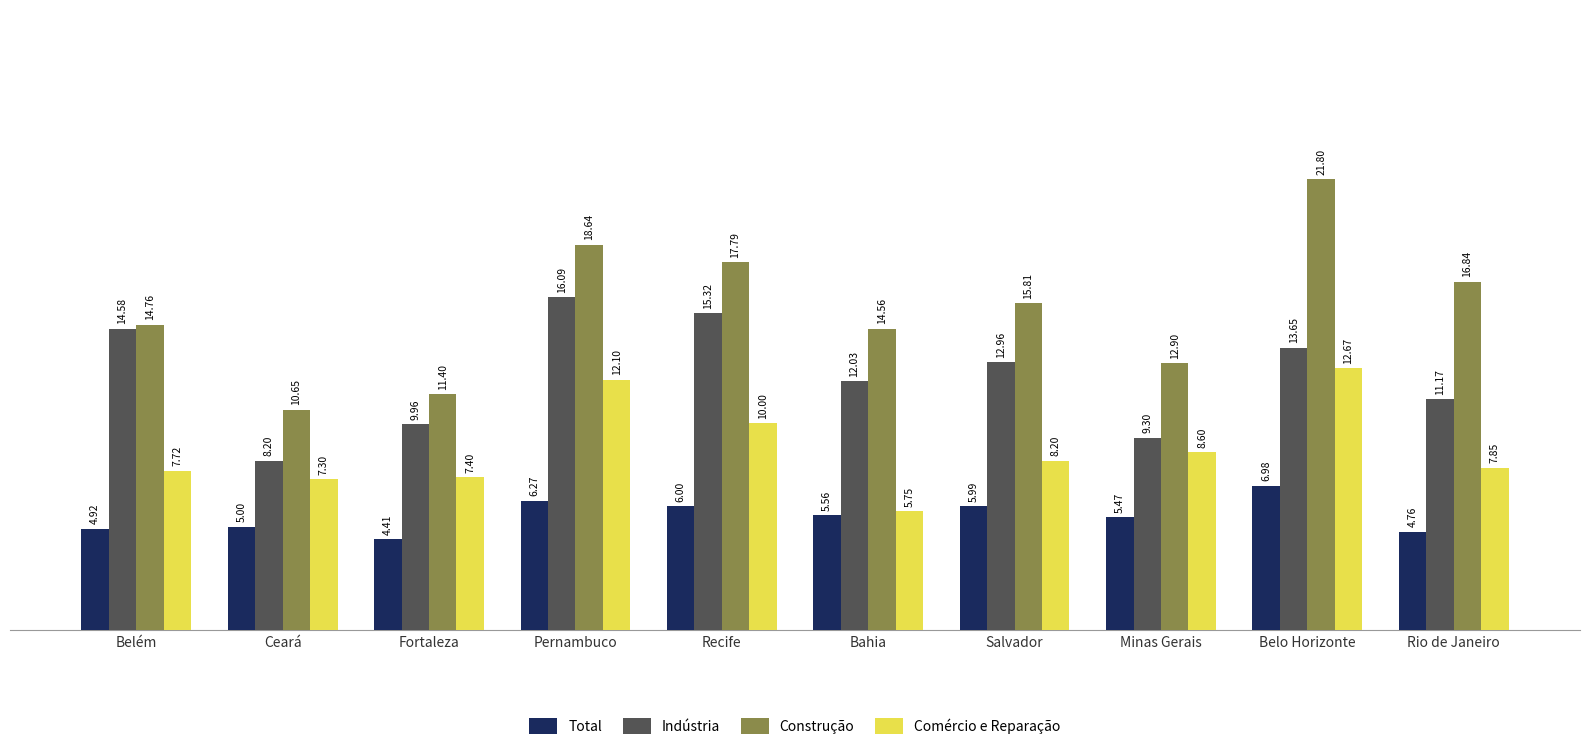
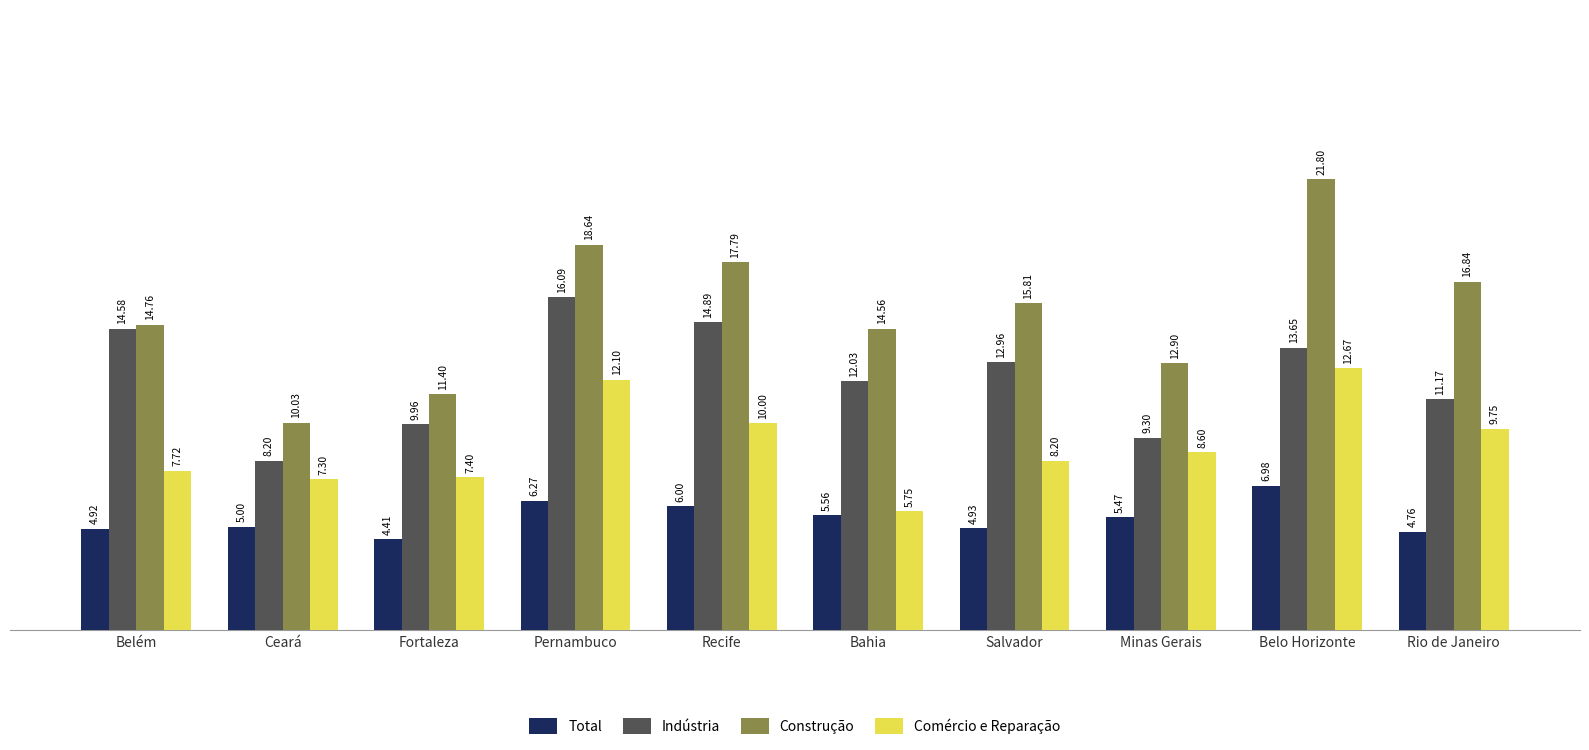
Construção, Ceará: 10.65 -> 10.03
Indústria, Recife: 15.32 -> 14.89
Total, Salvador: 5.99 -> 4.93
Comércio e Reparação, Rio de Janeiro: 7.85 -> 9.75
